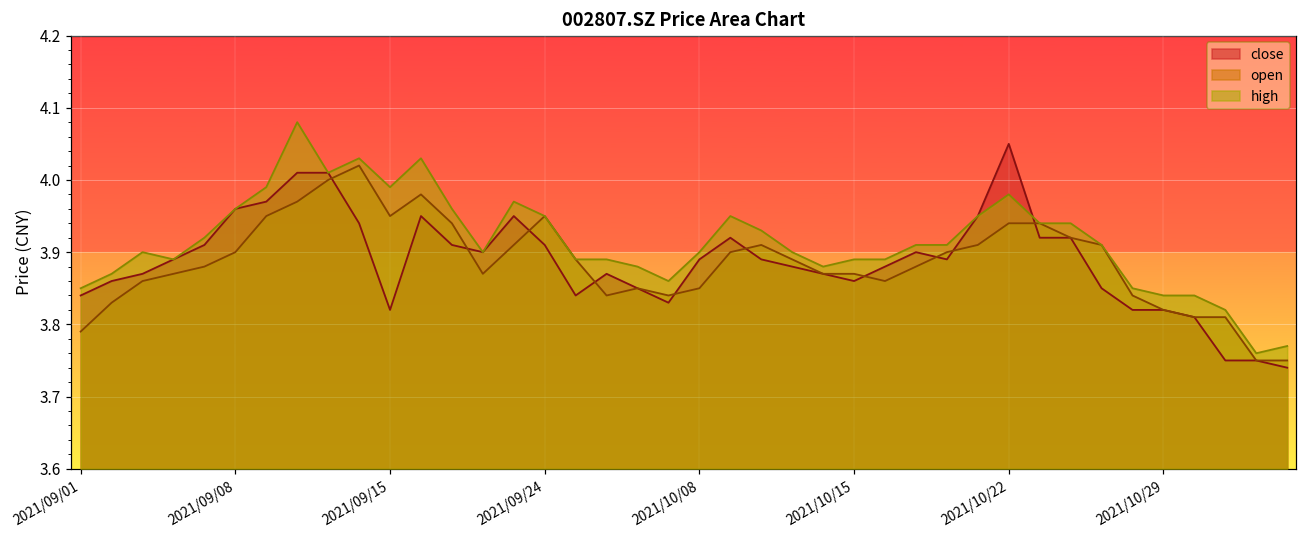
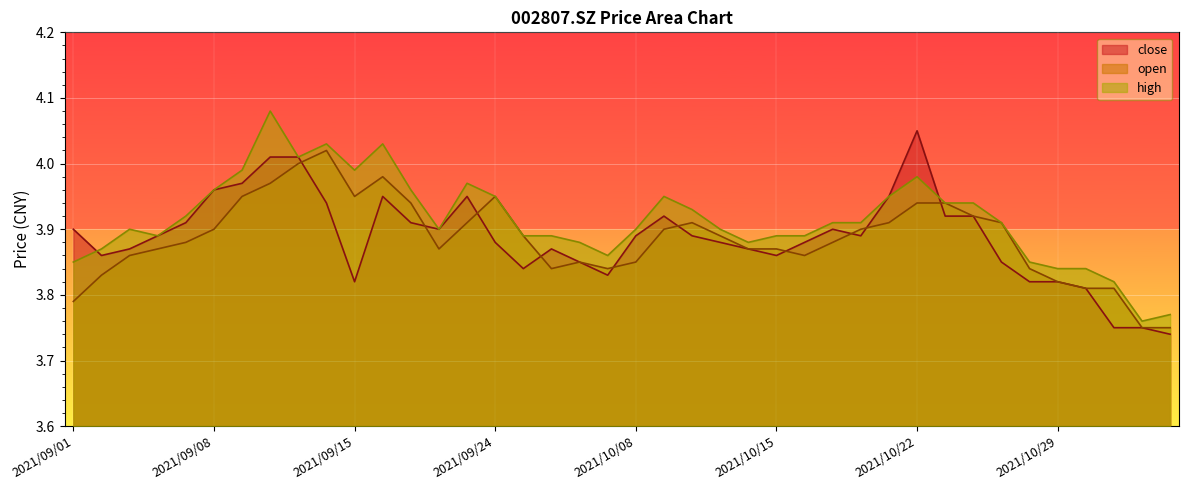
close, 2021/09/01: 3.84 -> 3.90
close, 2021/09/24: 3.91 -> 3.88
